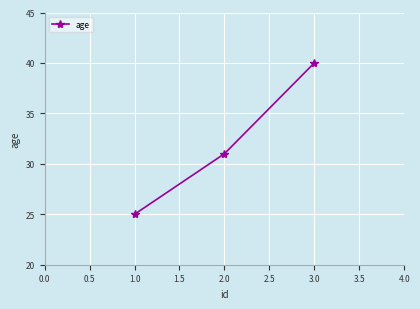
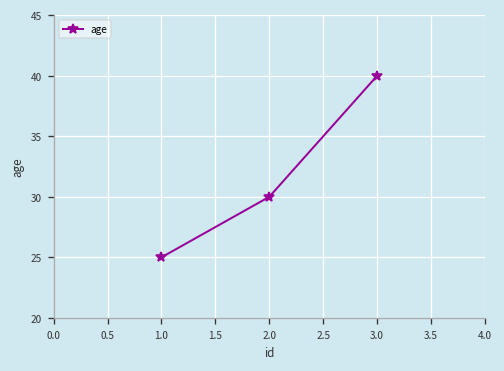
2.0: 31 -> 30
